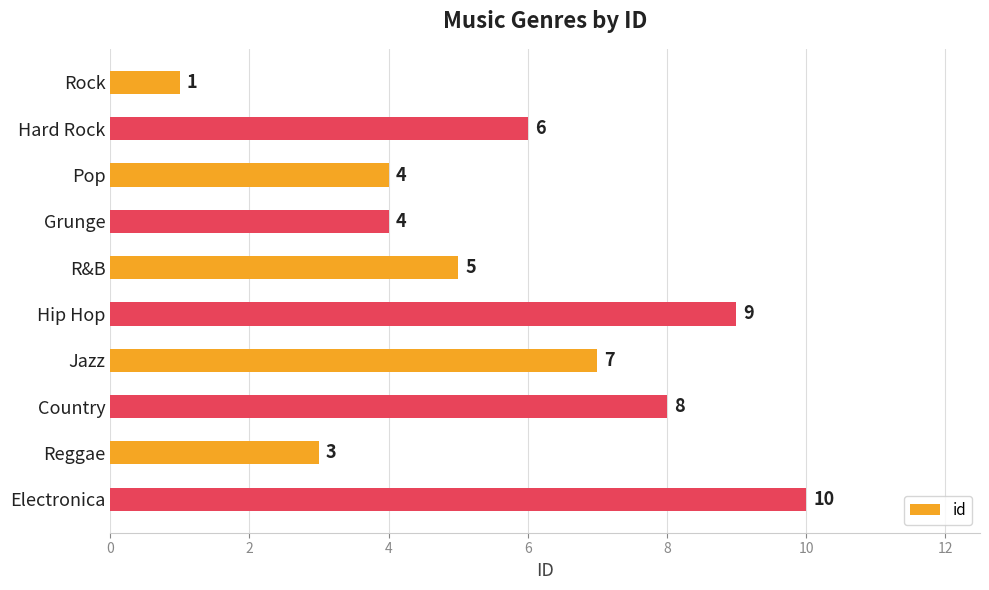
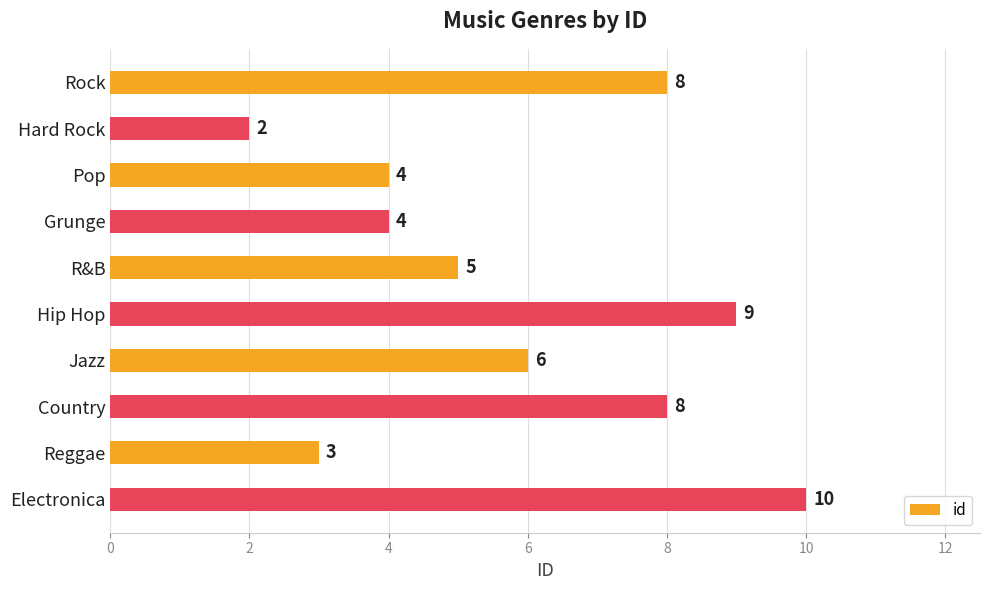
Rock: 1 -> 8
Hard Rock: 6 -> 2
Jazz: 7 -> 6
